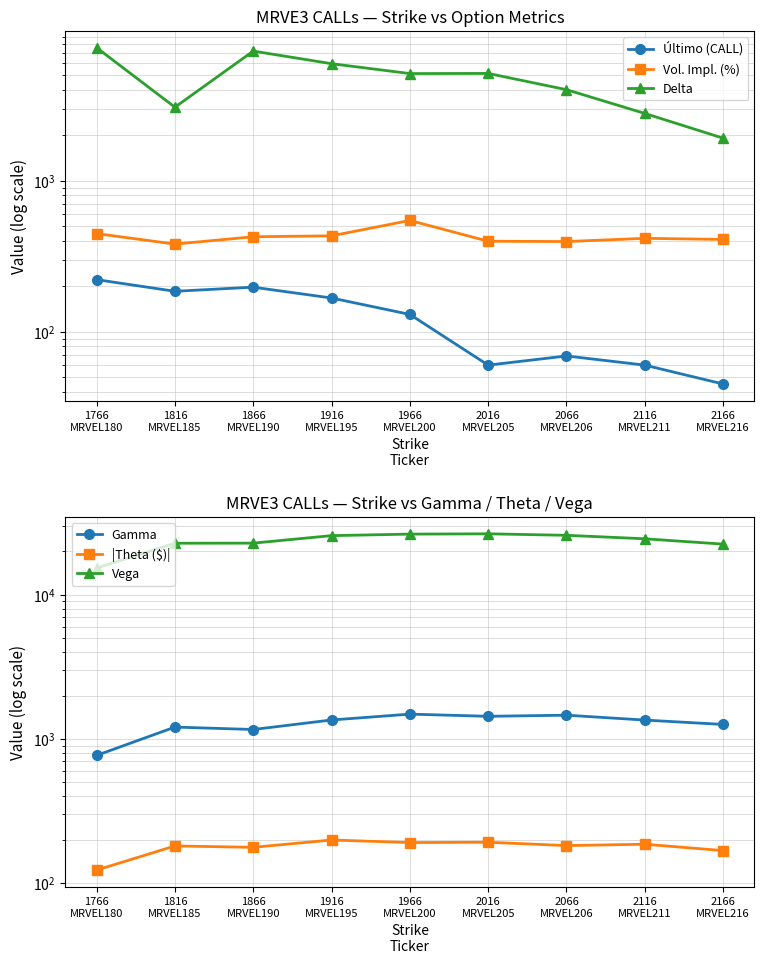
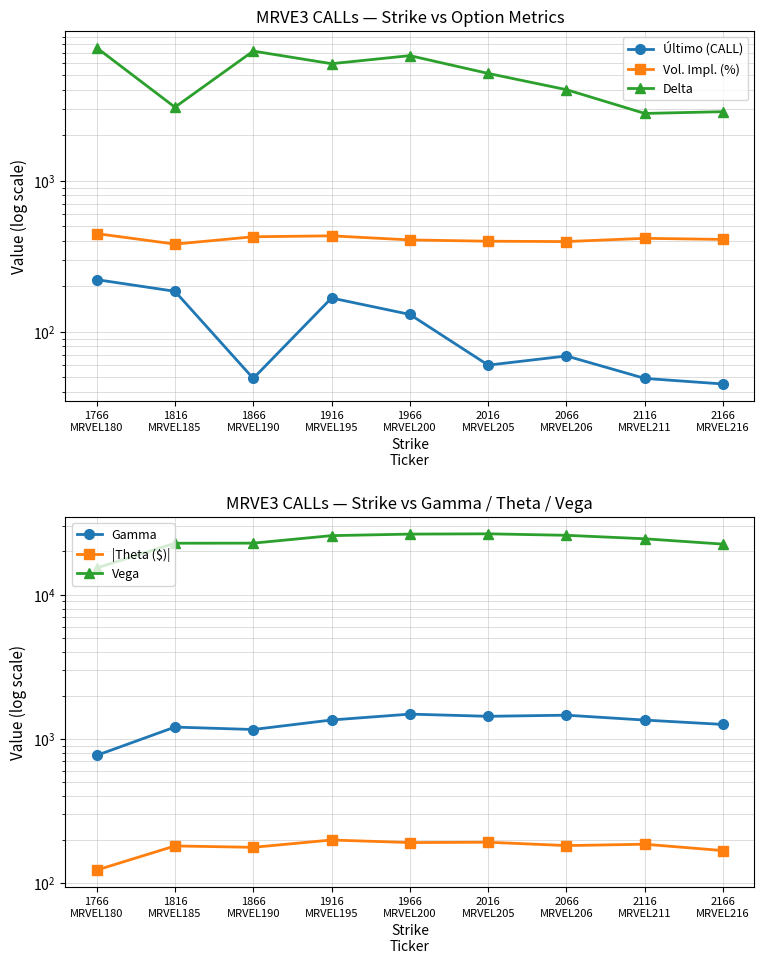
MRVE3 CALLs — Strike vs Option Metrics, Último (CALL), 1866 MRVEL190: 200 -> 49
MRVE3 CALLs — Strike vs Option Metrics, Vol. Impl. (%), 1966 MRVEL200: 550 -> 410
MRVE3 CALLs — Strike vs Option Metrics, Delta, 1966 MRVEL200: 5100 -> 7000
MRVE3 CALLs — Strike vs Option Metrics, Último (CALL), 2116 MRVEL211: 60 -> 49
MRVE3 CALLs — Strike vs Option Metrics, Delta, 2166 MRVEL216: 1900 -> 2900
